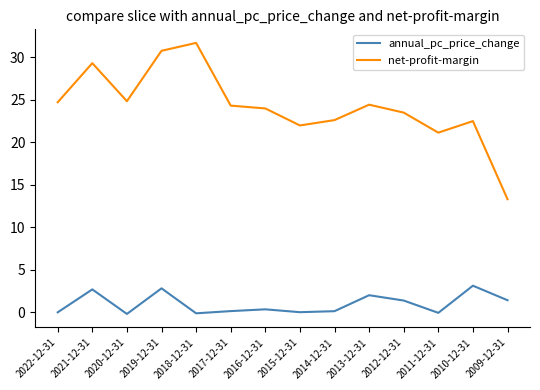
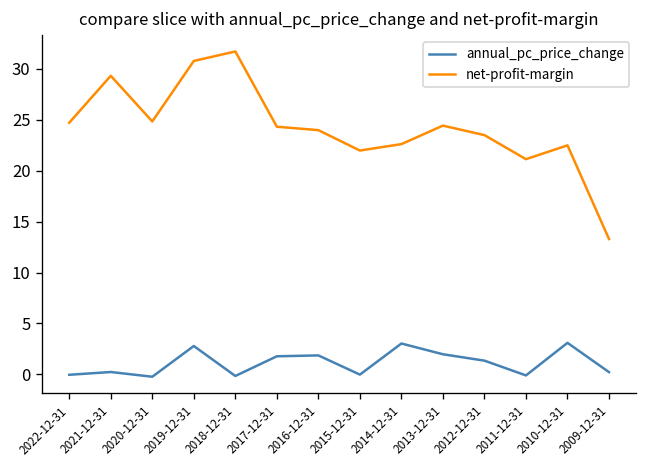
annual_pc_price_change, 2021-12-31: 3 -> 0
annual_pc_price_change, 2017-12-31: 0 -> 2
annual_pc_price_change, 2016-12-31: 0 -> 2
annual_pc_price_change, 2014-12-31: 0 -> 3
annual_pc_price_change, 2009-12-31: 1 -> 0
